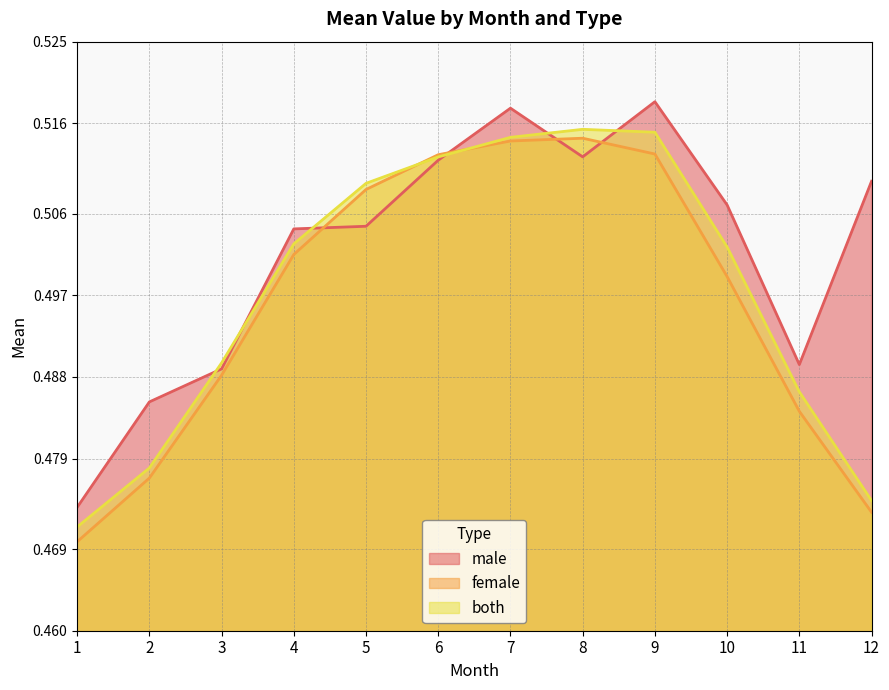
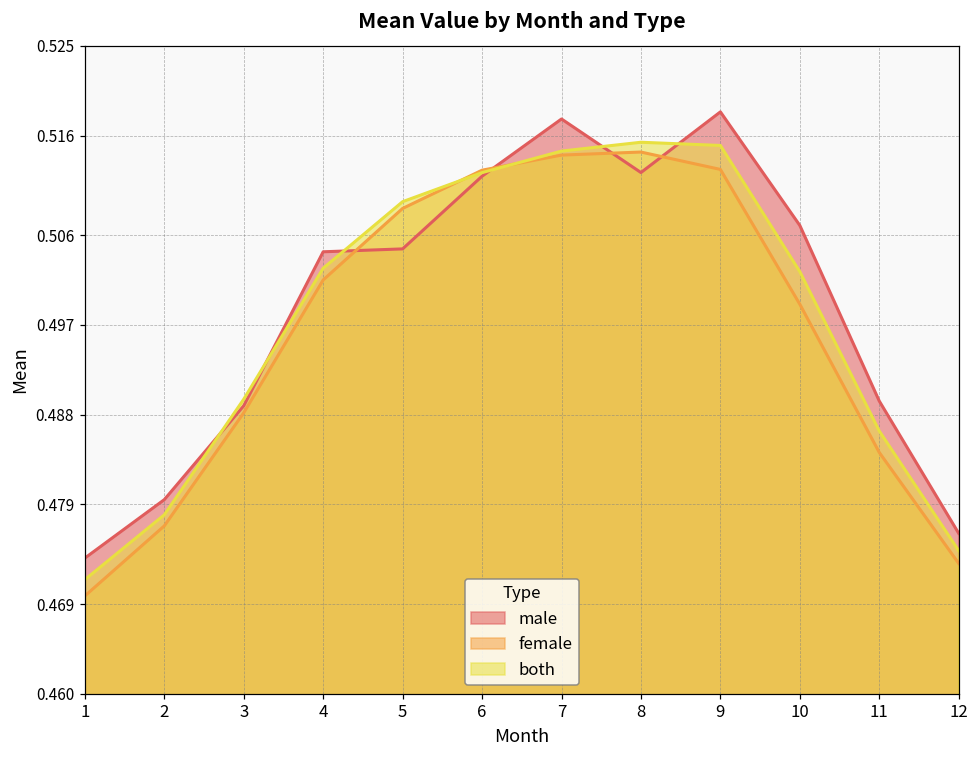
male, 2: 0.485 -> 0.479
male, 12: 0.510 -> 0.476
